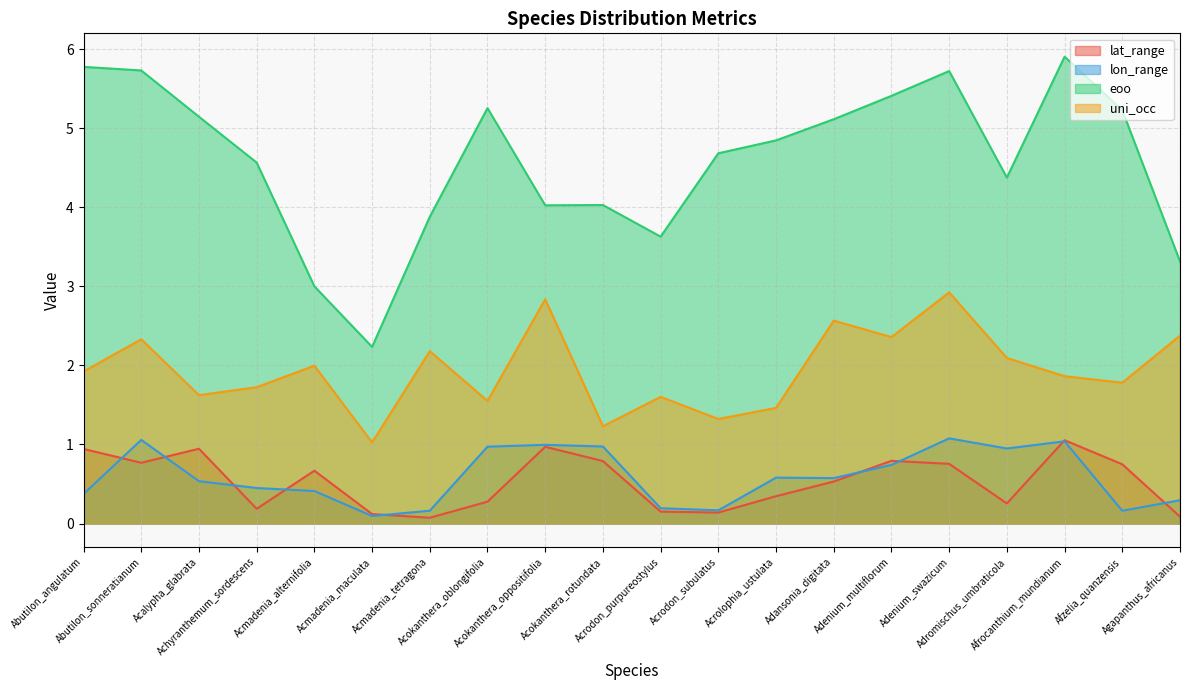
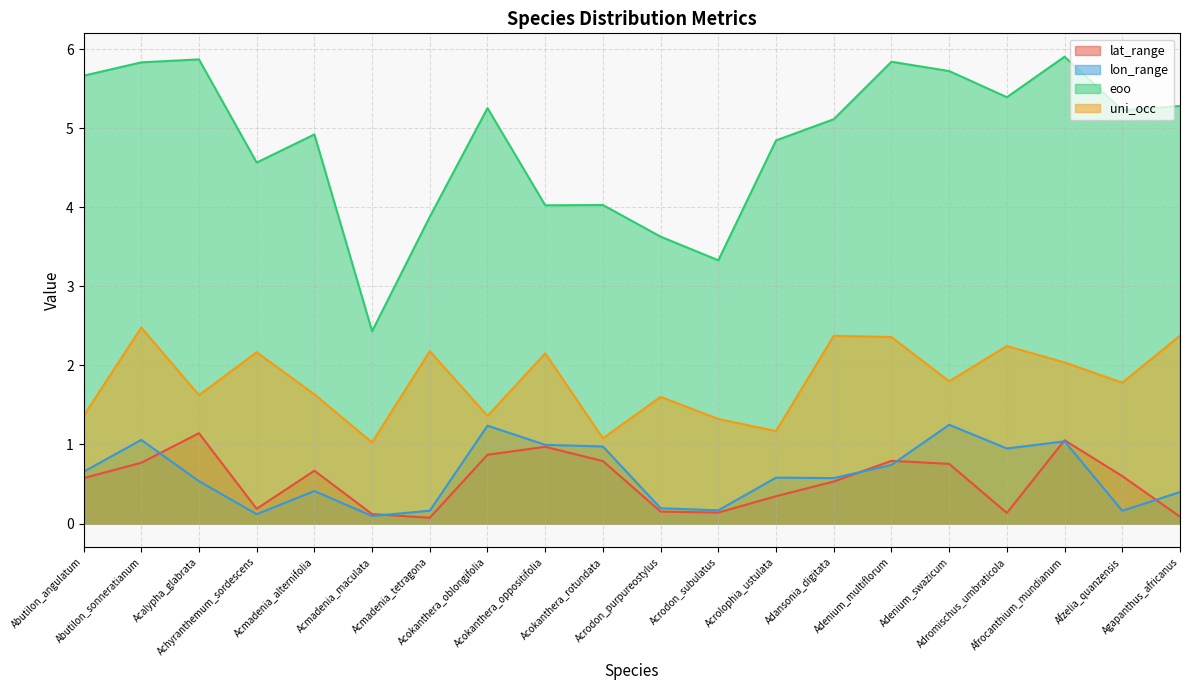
lat_range, Abutilon_angulatum: 0.9 -> 0.6
lon_range, Abutilon_angulatum: 0.4 -> 0.7
eoo, Abutilon_angulatum: 5.8 -> 5.7
uni_occ, Abutilon_angulatum: 1.9 -> 1.4
eoo, Abutilon_sonneratianum: 5.7 -> 5.8
uni_occ, Abutilon_sonneratianum: 2.3 -> 2.5
lat_range, Acalypha_glabrata: 0.9 -> 1.1
eoo, Acalypha_glabrata: 5.1 -> 5.9
lon_range, Achyranthemum_sordescens: 0.4 -> 0.1
uni_occ, Achyranthemum_sordescens: 1.7 -> 2.2
eoo, Acmadenia_alternifolia: 3.0 -> 4.9
uni_occ, Acmadenia_alternifolia: 2.0 -> 1.6
eoo, Acmadenia_maculata: 2.2 -> 2.4
lat_range, Acokanthera_oblongifolia: 0.3 -> 0.9
lon_range, Acokanthera_oblongifolia: 1.0 -> 1.2
uni_occ, Acokanthera_oblongifolia: 1.6 -> 1.4
uni_occ, Acokanthera_oppositifolia: 2.8 -> 2.2
uni_occ, Acokanthera_rotundata: 1.2 -> 1.1
eoo, Acrodon_subulatus: 4.7 -> 3.3
uni_occ, Acrolophia_ustulata: 1.5 -> 1.2
uni_occ, Adansonia_digitata: 2.6 -> 2.4
eoo, Adenium_multiflorum: 5.4 -> 5.8
lon_range, Adenium_swazicum: 1.1 -> 1.2
uni_occ, Adenium_swazicum: 2.9 -> 1.8
lat_range, Adromischus_umbraticola: 0.3 -> 0.1
eoo, Adromischus_umbraticola: 4.4 -> 5.4
uni_occ, Adromischus_umbraticola: 2.1 -> 2.2
uni_occ, Afrocanthium_mundianum: 1.9 -> 2.0
lat_range, Afzelia_quanzensis: 0.7 -> 0.6
lon_range, Agapanthus_africanus: 0.3 -> 0.4
eoo, Agapanthus_africanus: 3.3 -> 5.3
